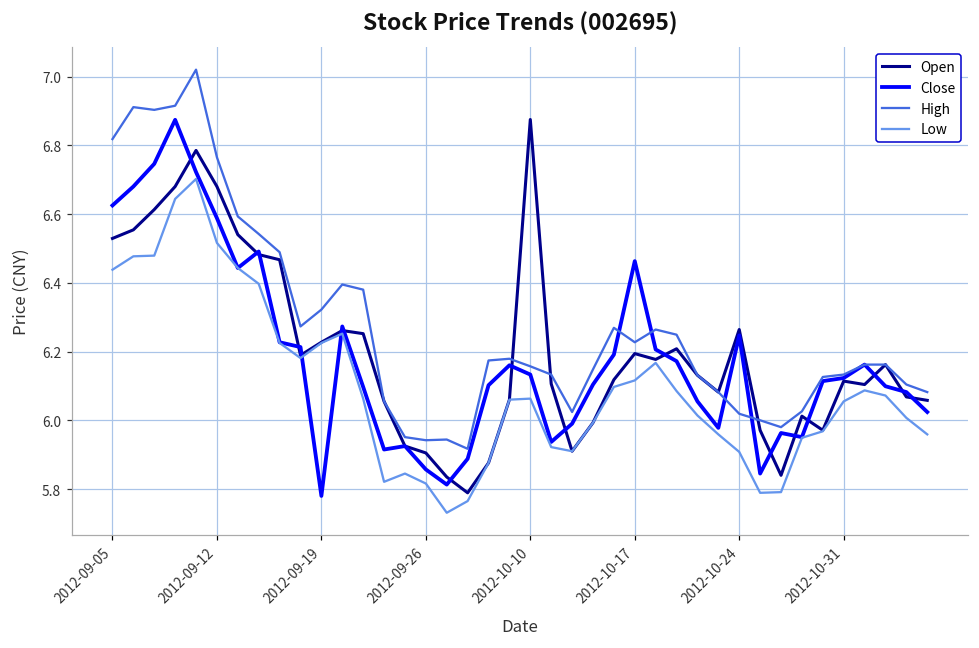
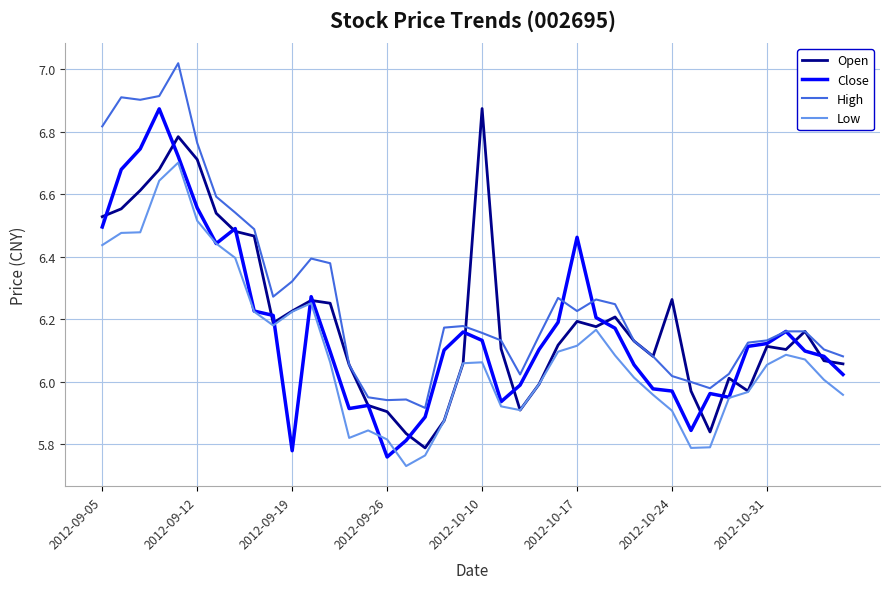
Close, 2012-09-05: 6.63 -> 6.50
Open, 2012-09-12: 6.68 -> 6.71
Close, 2012-09-12: 6.59 -> 6.56
Close, 2012-09-26: 5.86 -> 5.76
Close, 2012-10-24: 6.25 -> 5.97
